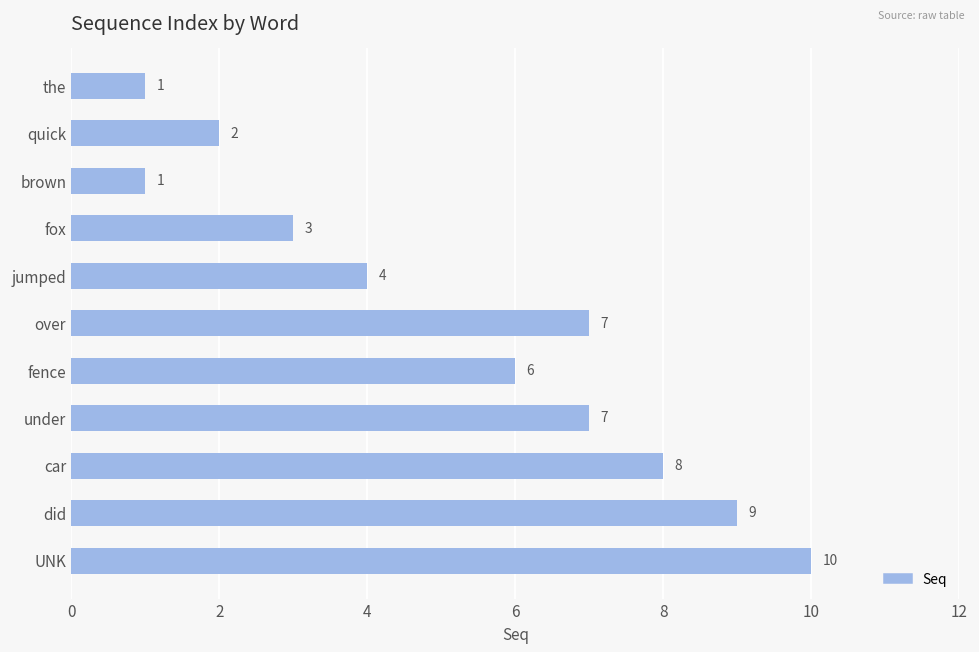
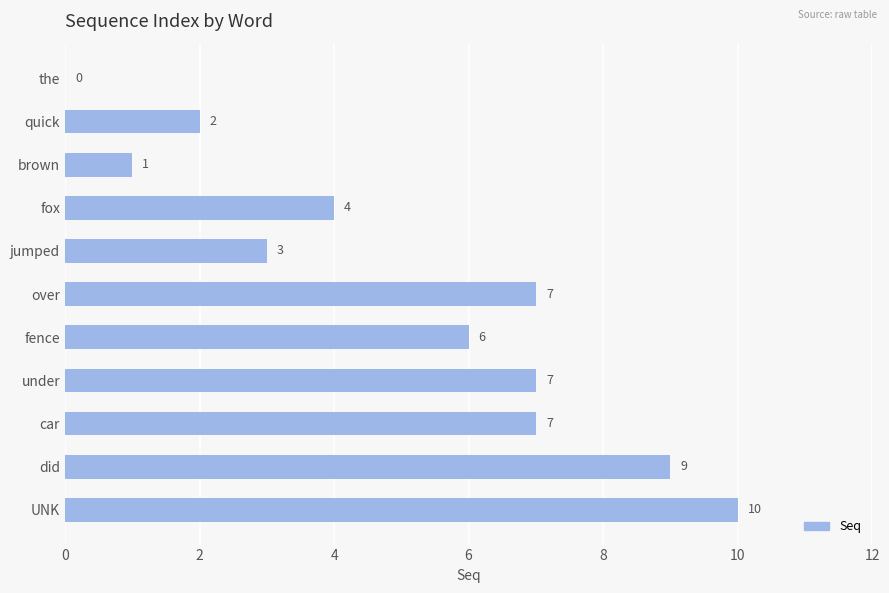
the: 1 -> 0
fox: 3 -> 4
jumped: 4 -> 3
car: 8 -> 7
